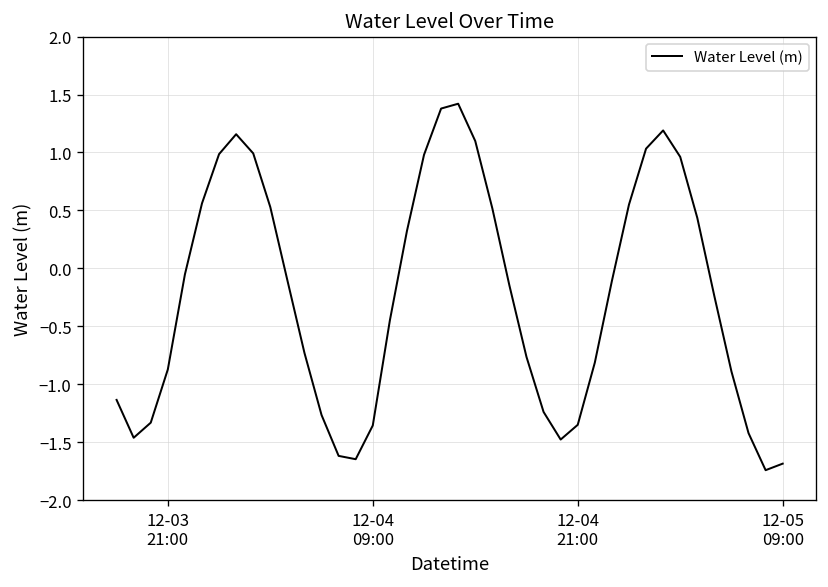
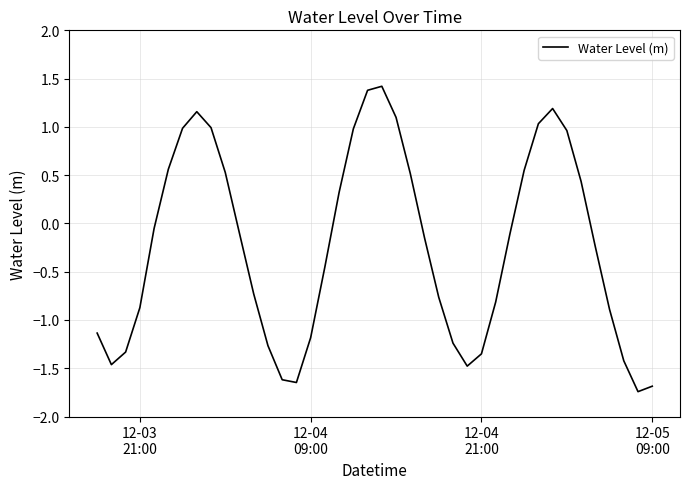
12-04 09:00: -1.4 -> -1.2
